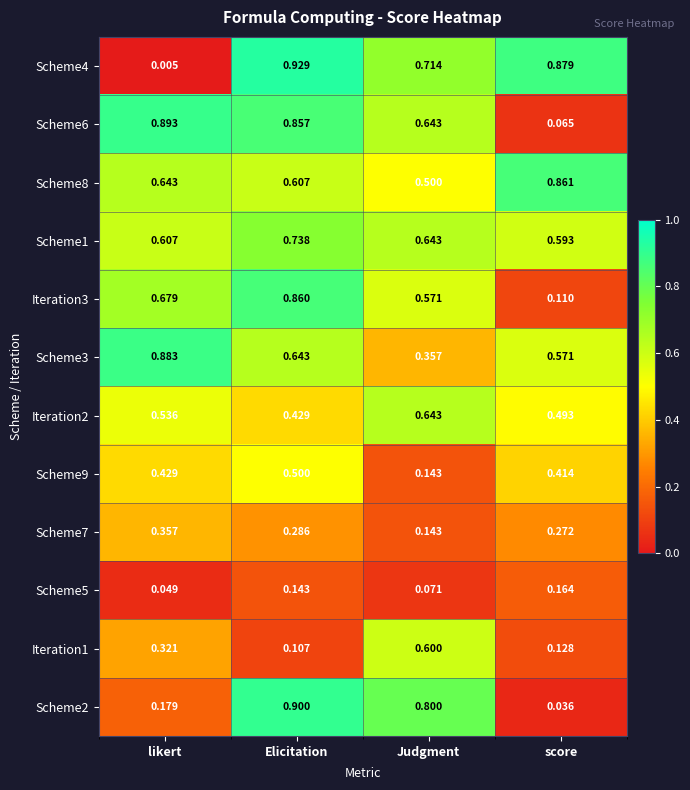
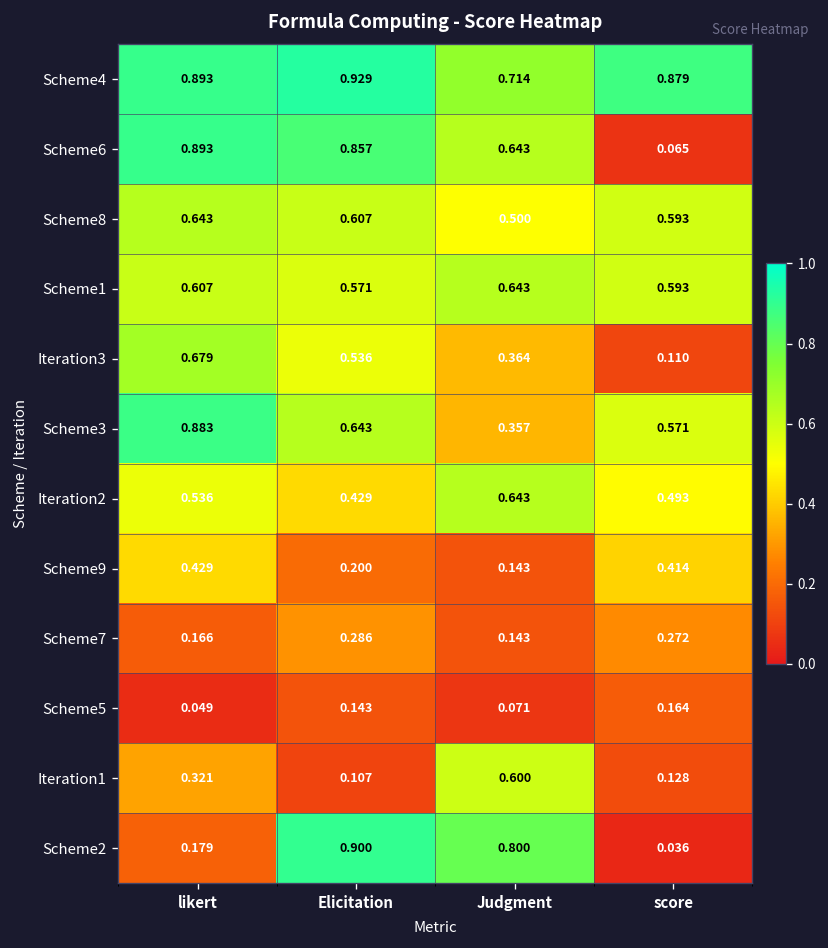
Scheme4, likert: 0.005 -> 0.893
Scheme8, score: 0.861 -> 0.593
Scheme1, Elicitation: 0.738 -> 0.571
Iteration3, Elicitation: 0.860 -> 0.536
Iteration3, Judgment: 0.571 -> 0.364
Scheme9, Elicitation: 0.500 -> 0.200
Scheme7, likert: 0.357 -> 0.166
